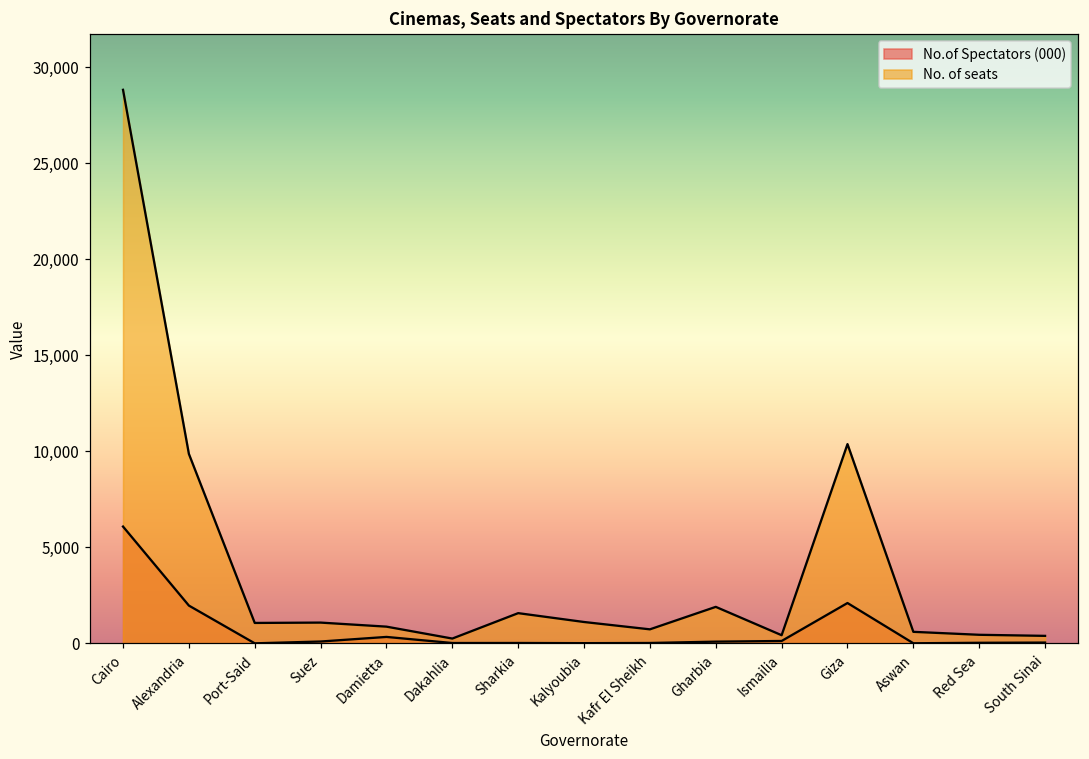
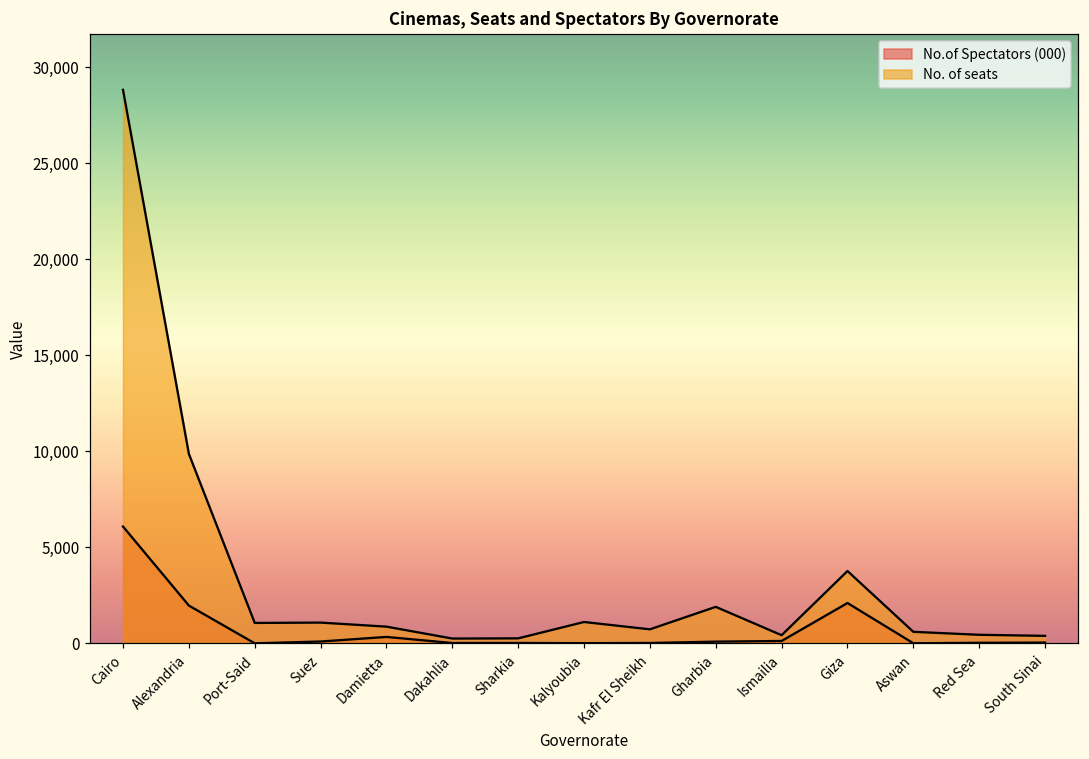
No. of seats, Sharkia: 1,600 -> 300
No. of seats, Giza: 10,400 -> 3,800
